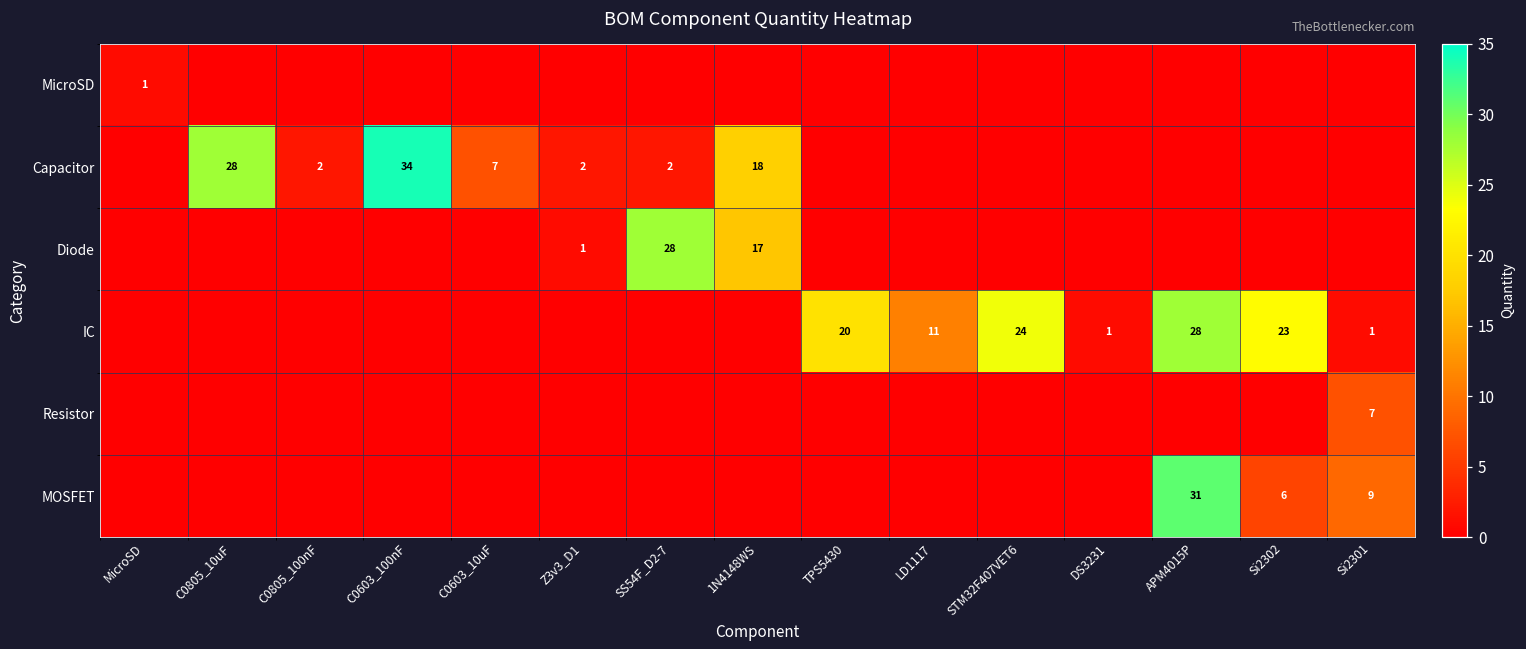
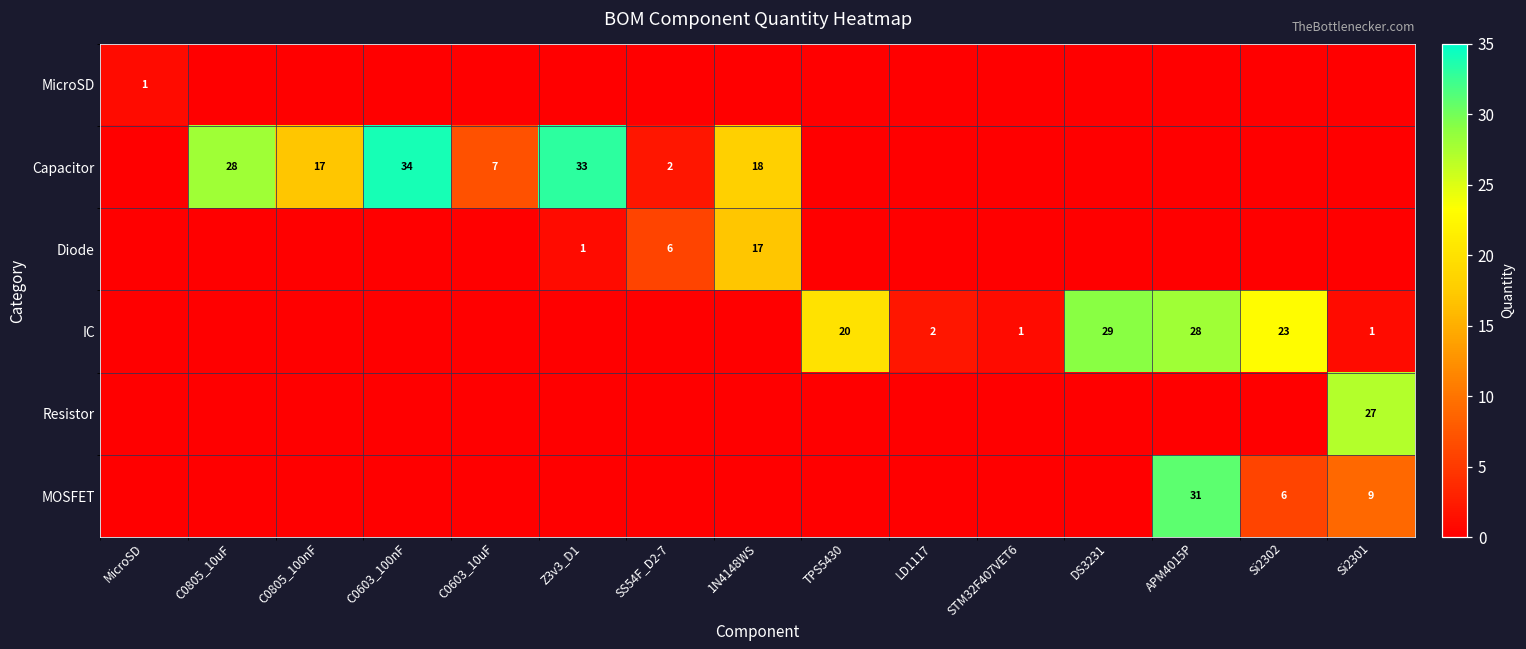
Capacitor, C0805_100nF: 2 -> 17
Capacitor, Z3v3_D1: 2 -> 33
Diode, SS54F_D2-7: 28 -> 6
IC, LD1117: 11 -> 2
IC, STM32F407VET6: 24 -> 1
IC, DS3231: 1 -> 29
Resistor, Si2301: 7 -> 27
